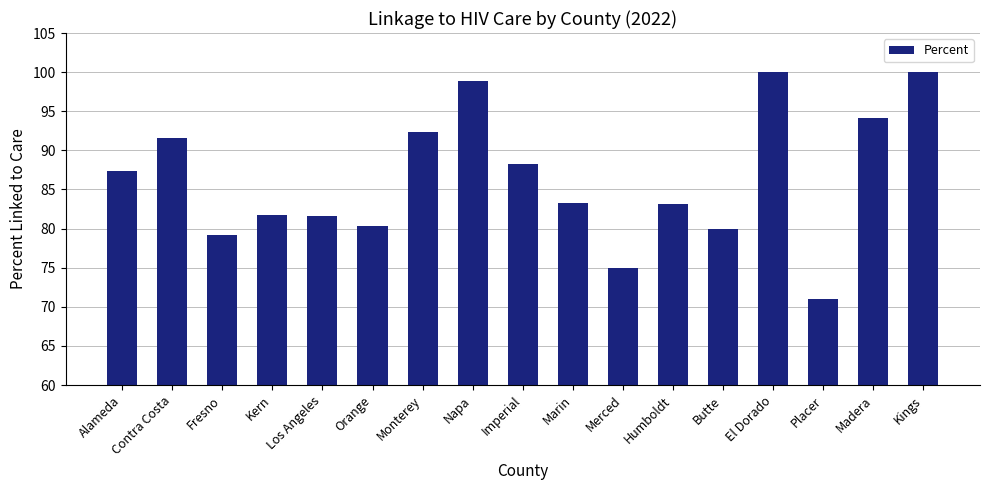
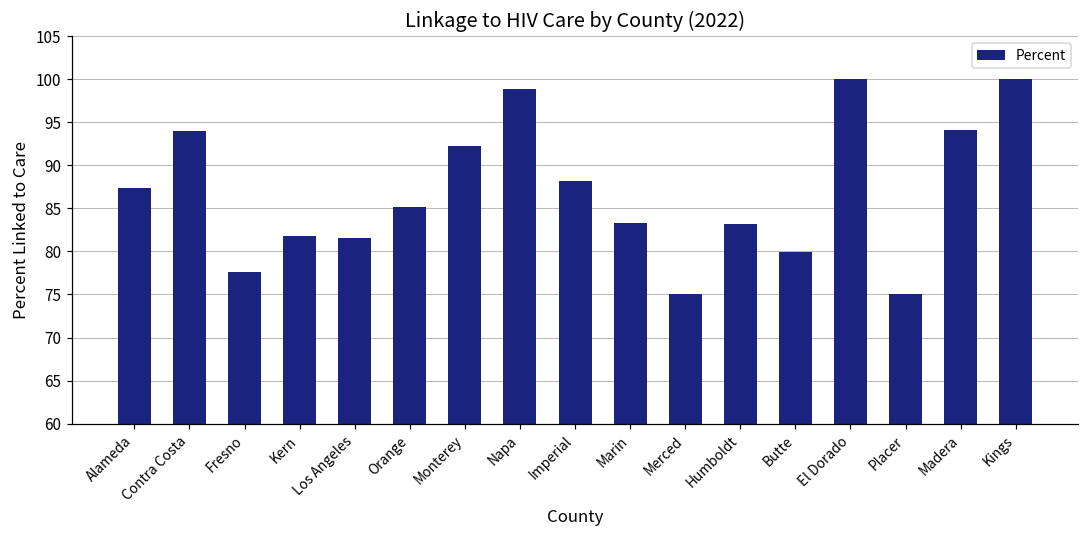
Contra Costa: 92 -> 94
Fresno: 79 -> 78
Orange: 80 -> 85
Placer: 71 -> 75
